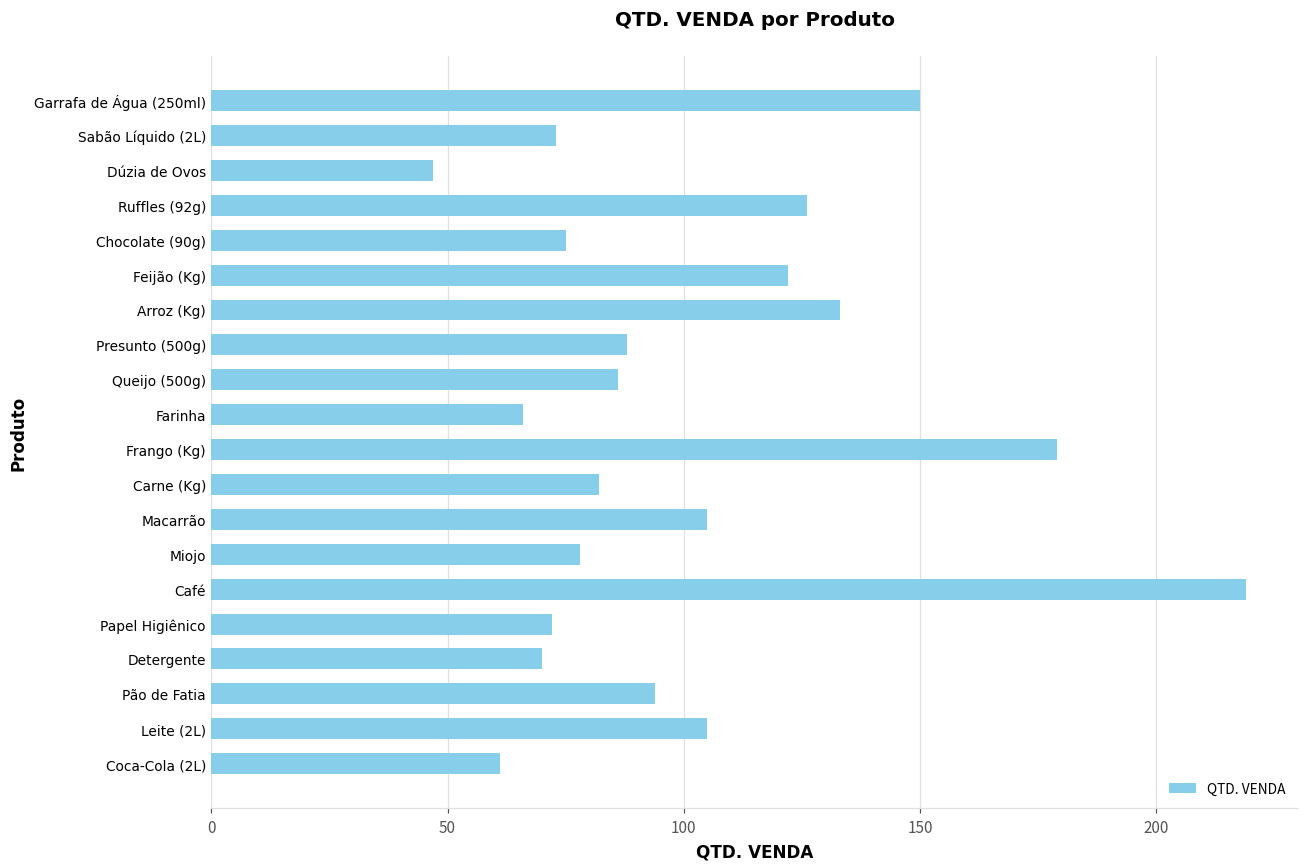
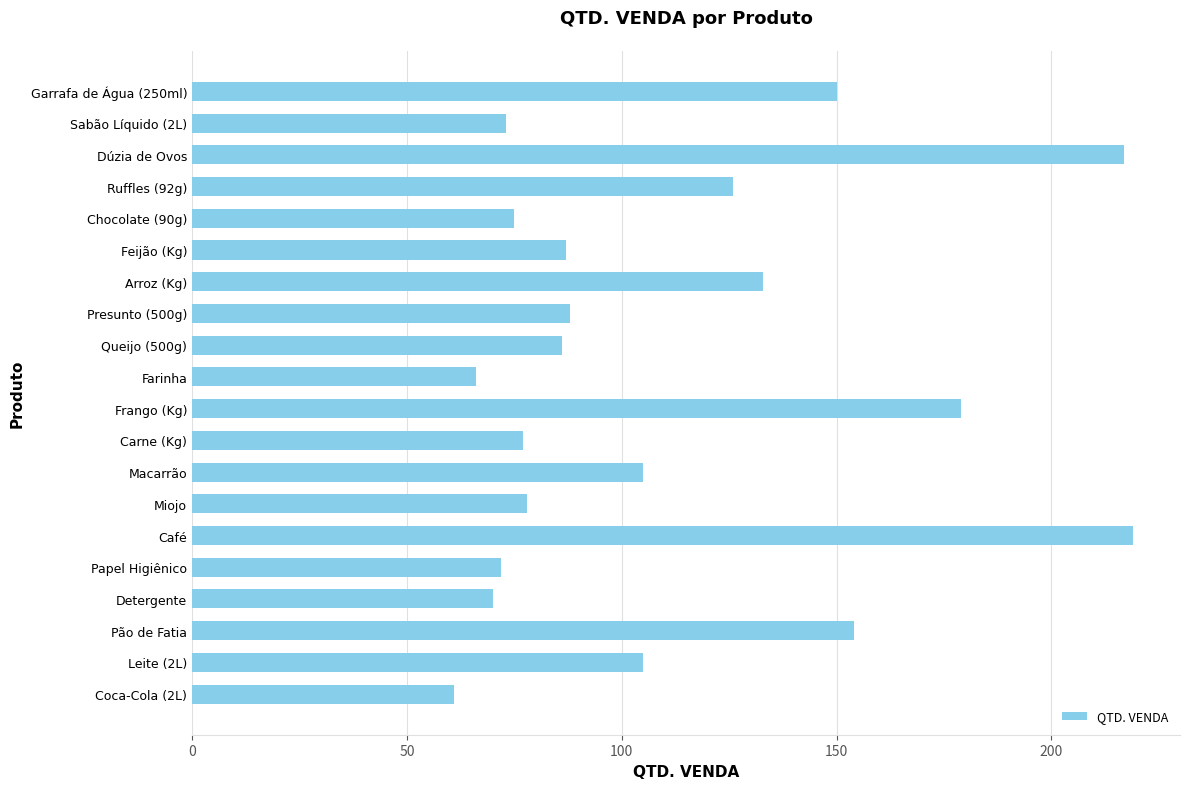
Dúzia de Ovos: 47 -> 217
Feijão (Kg): 122 -> 87
Carne (Kg): 82 -> 77
Pão de Fatia: 94 -> 154
